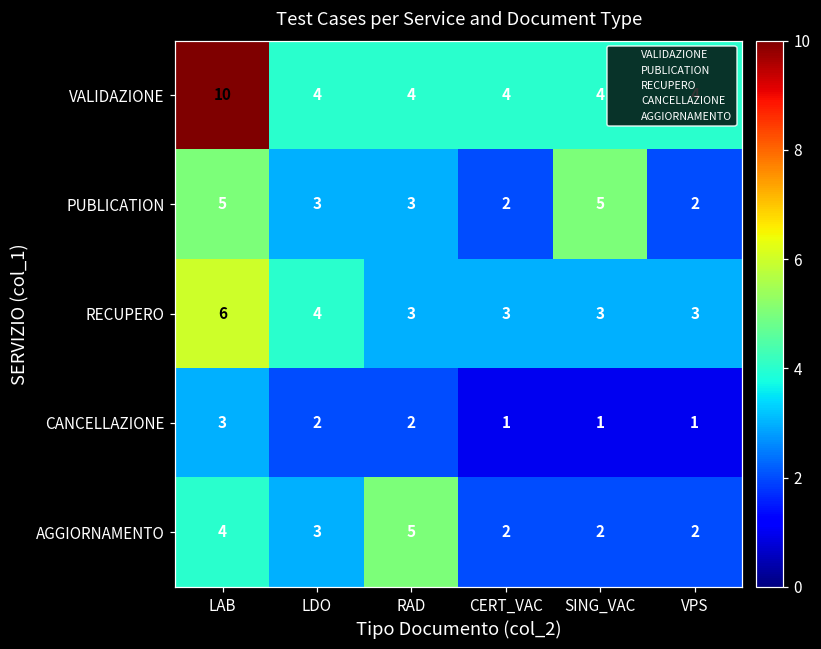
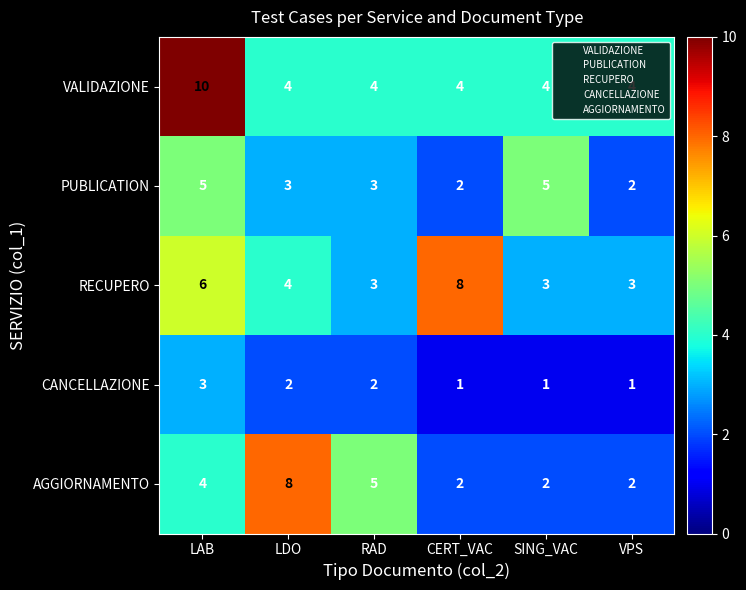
RECUPERO, CERT_VAC: 3 -> 8
AGGIORNAMENTO, LDO: 3 -> 8
